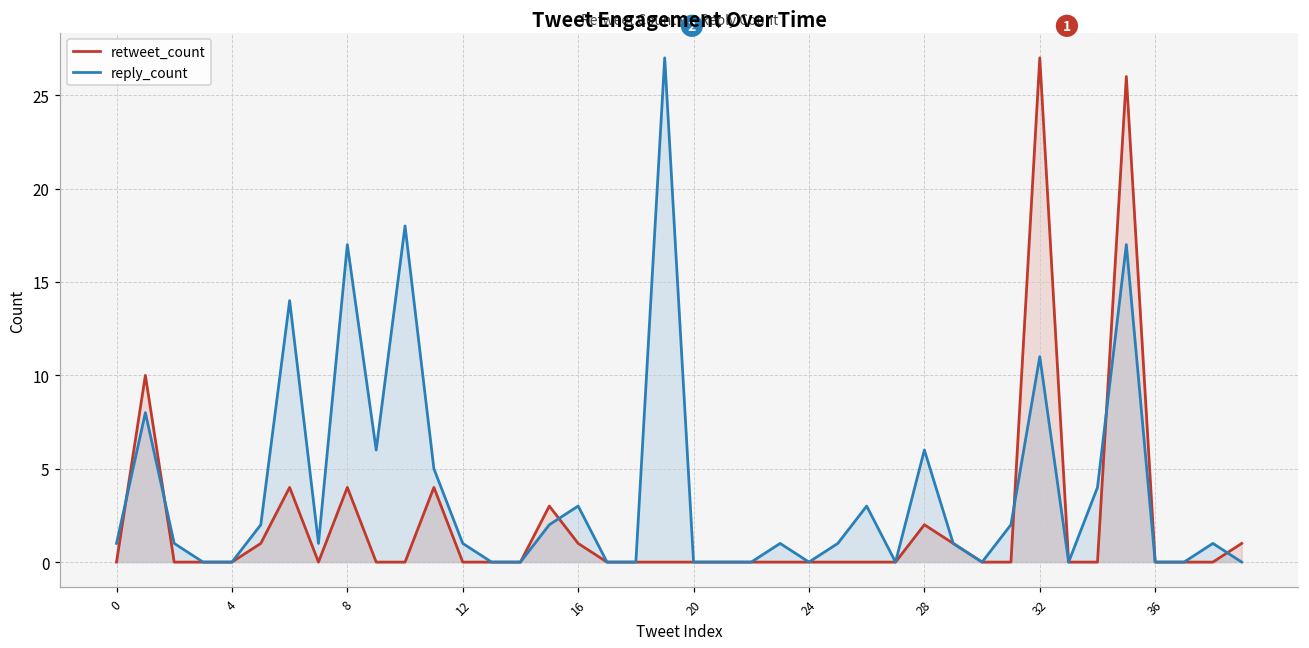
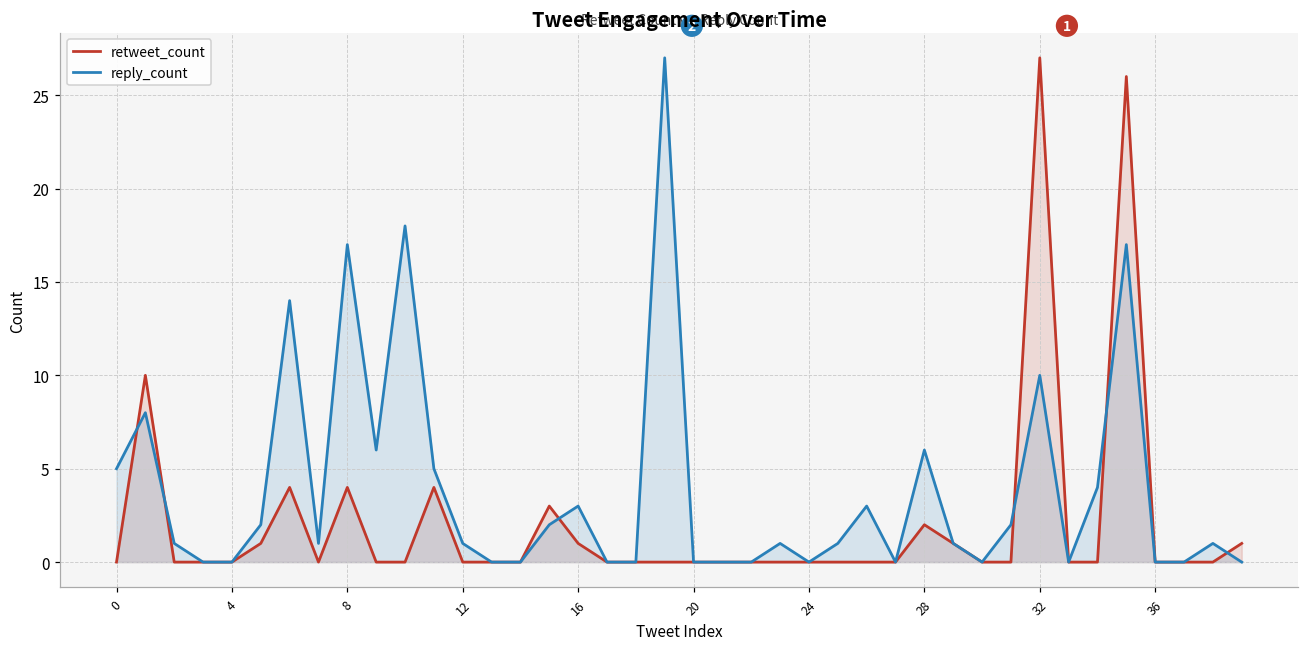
reply_count, 0: 1 -> 5
reply_count, 32: 11 -> 10
